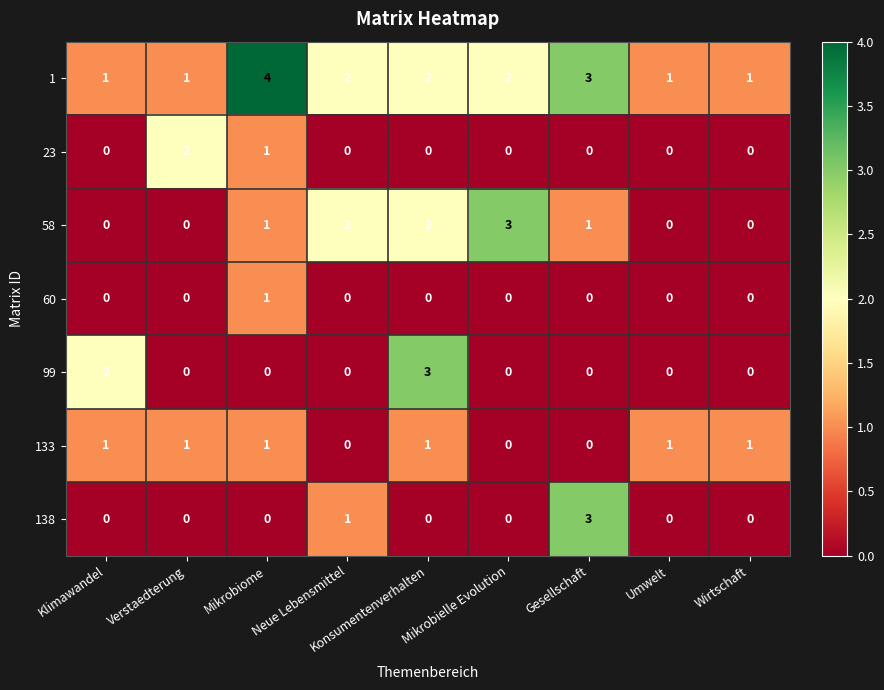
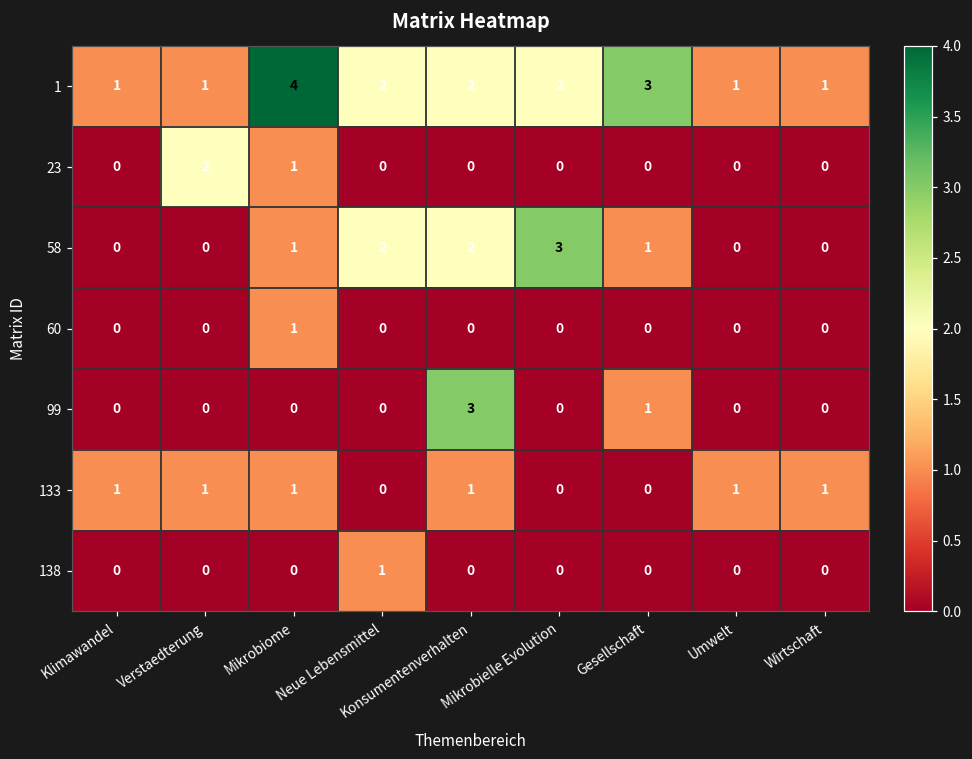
99, Klimawandel: 2 -> 0
99, Gesellschaft: 0 -> 1
138, Gesellschaft: 3 -> 0
